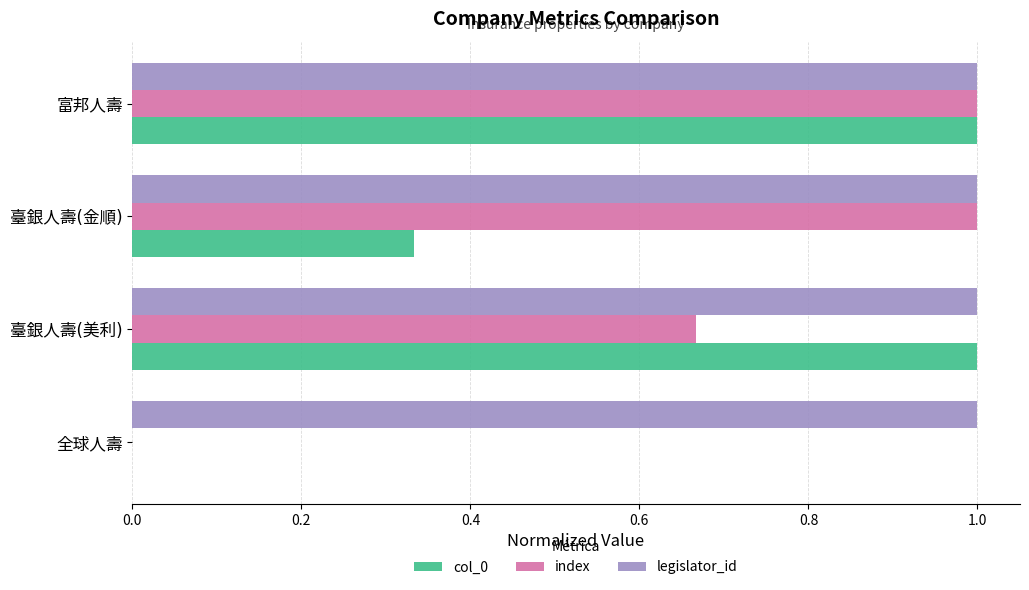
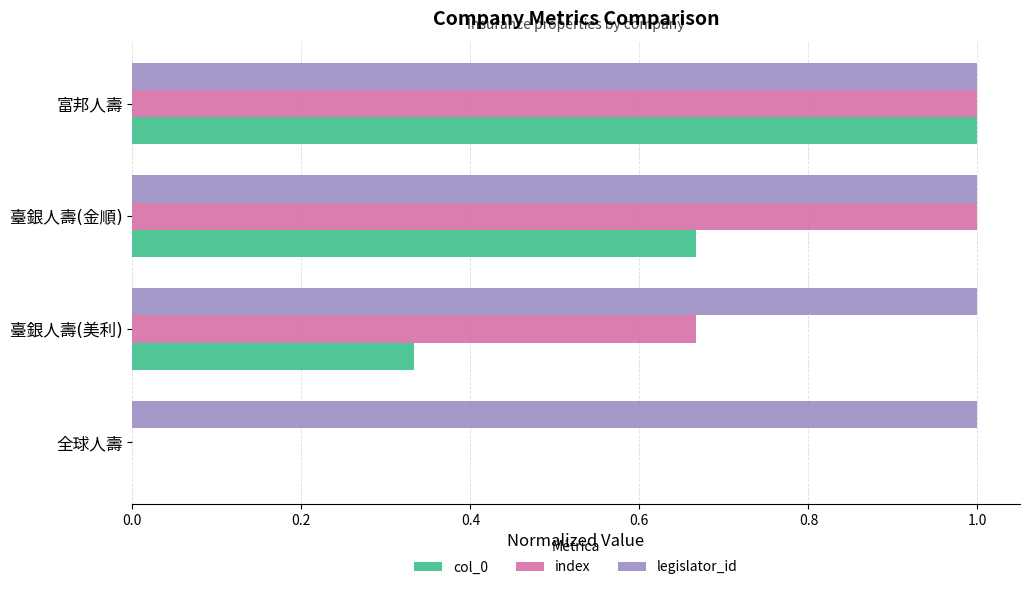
col_0, 臺銀人壽(金順): 0.33 -> 0.67
col_0, 臺銀人壽(美利): 1.00 -> 0.33
